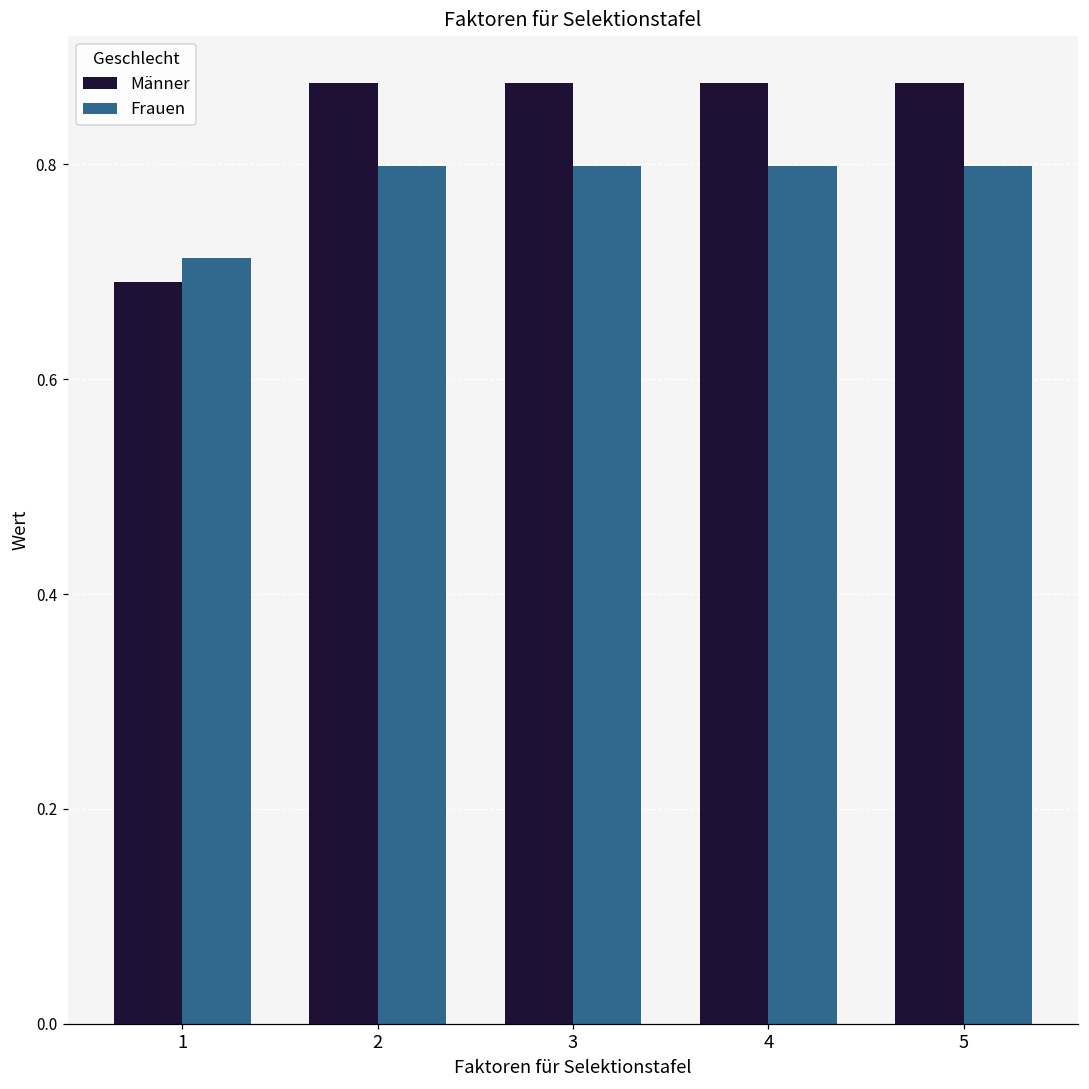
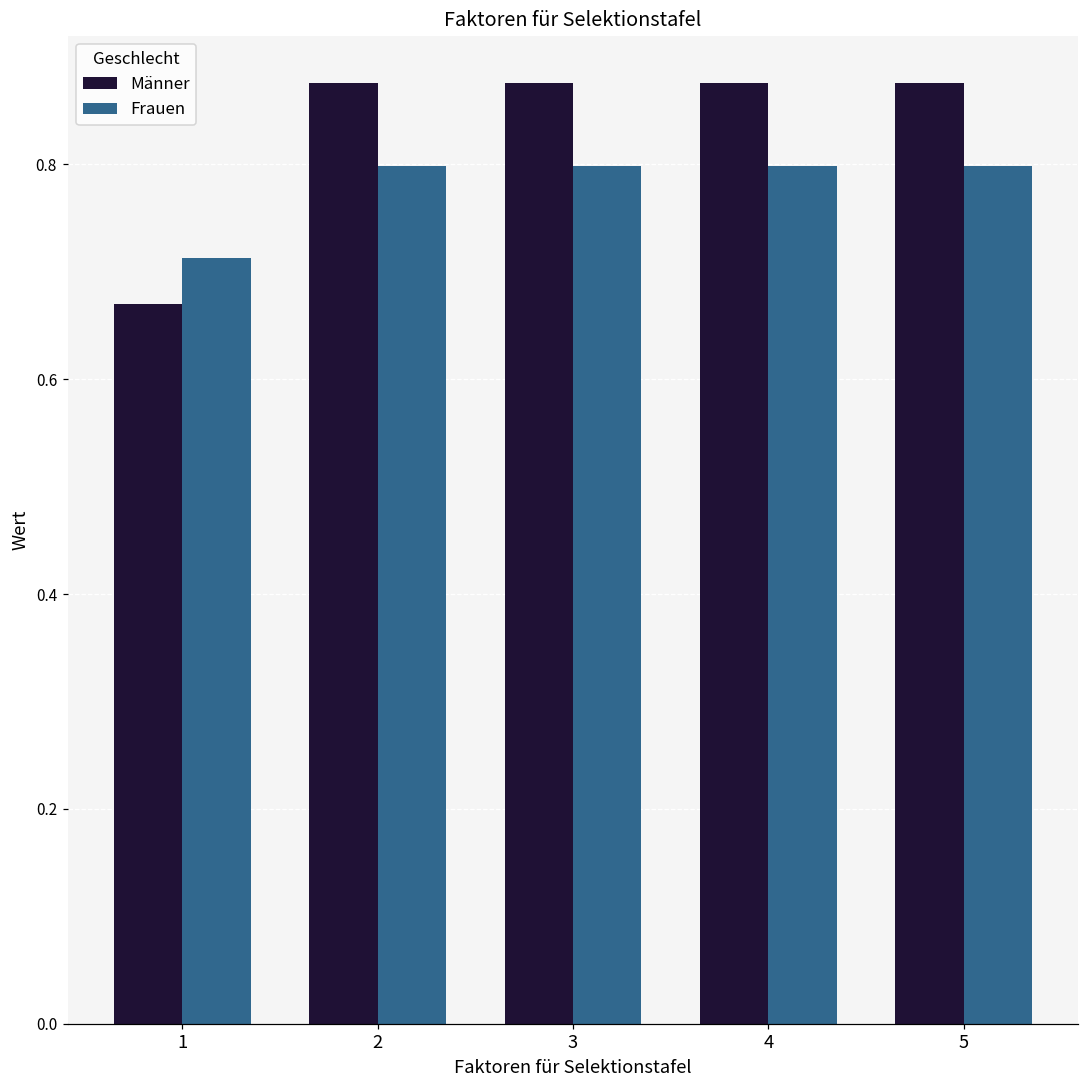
Männer, 1: 0.69 -> 0.67
